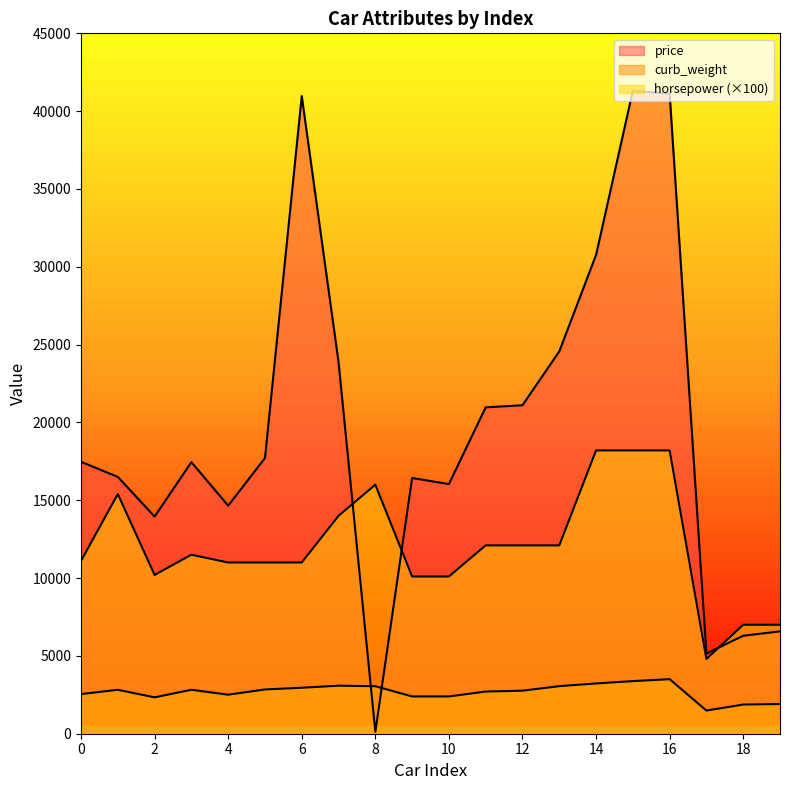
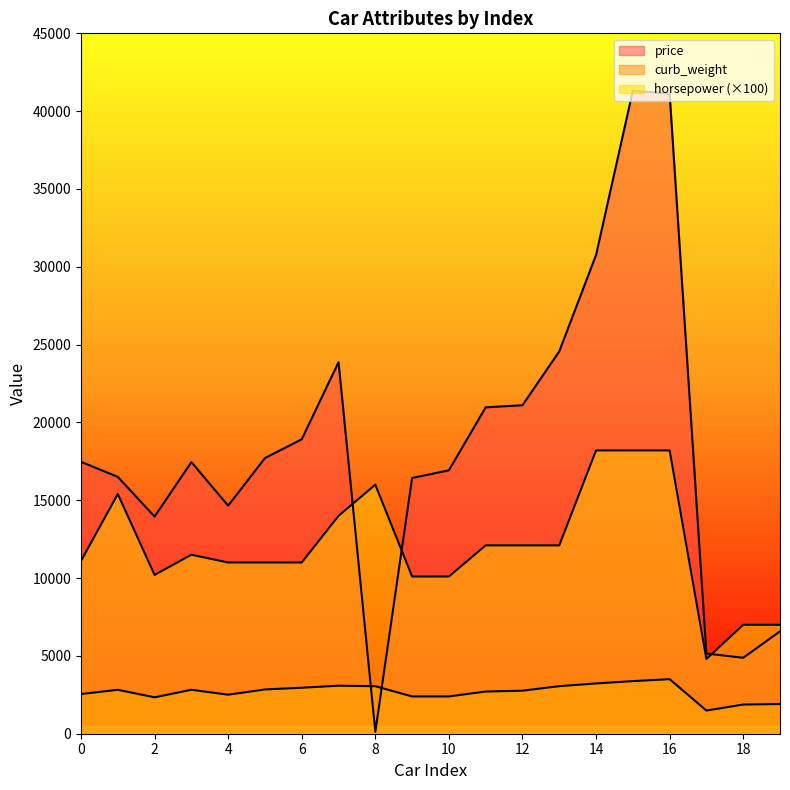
price, 6: 41000 -> 18900
price, 10: 16000 -> 16900
price, 18: 6300 -> 4900
